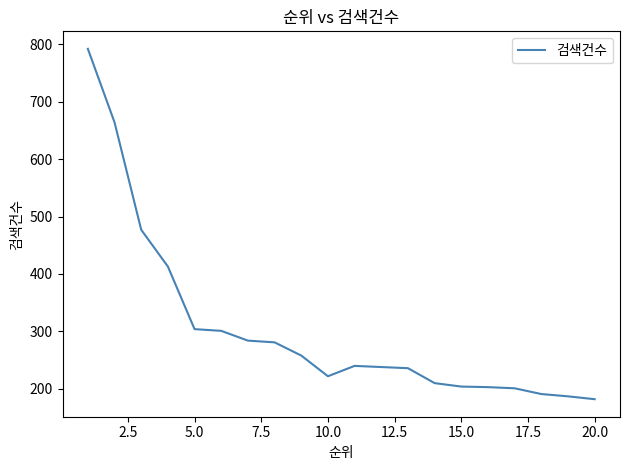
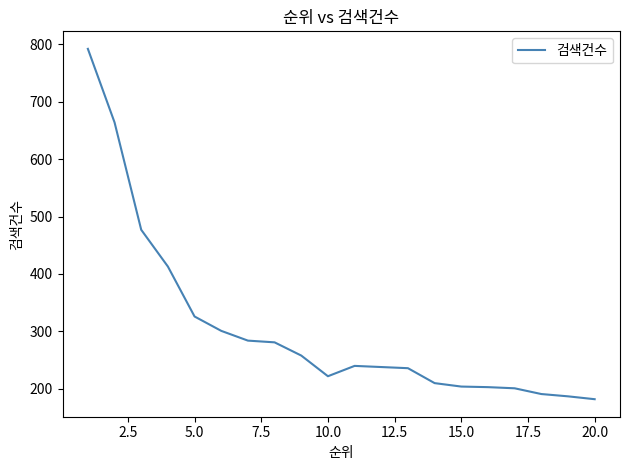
5.0: 300 -> 330
